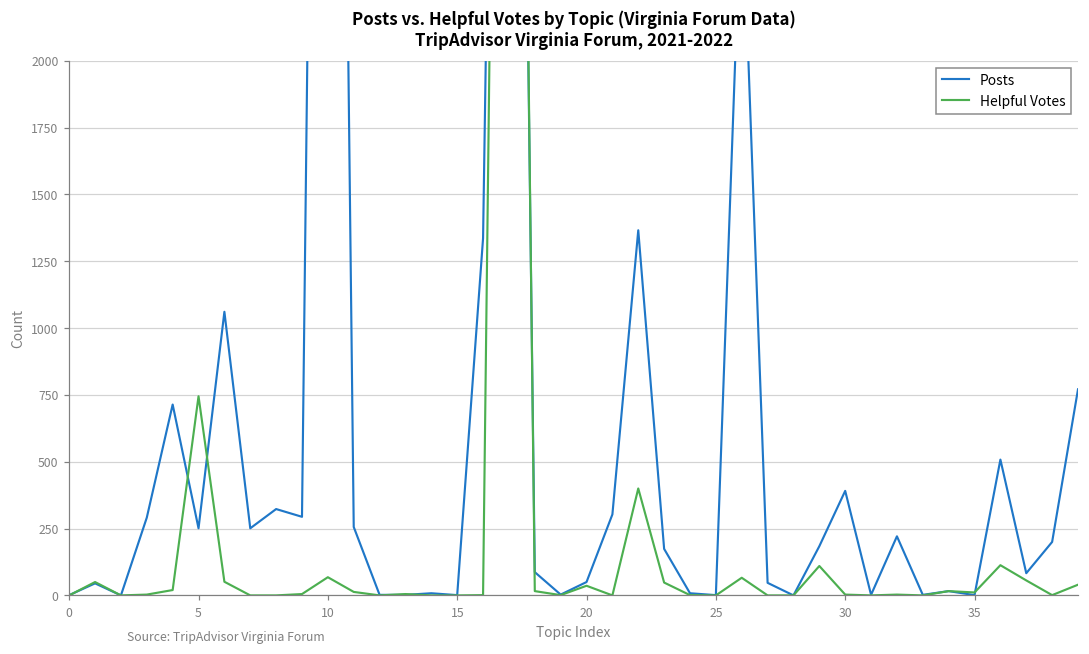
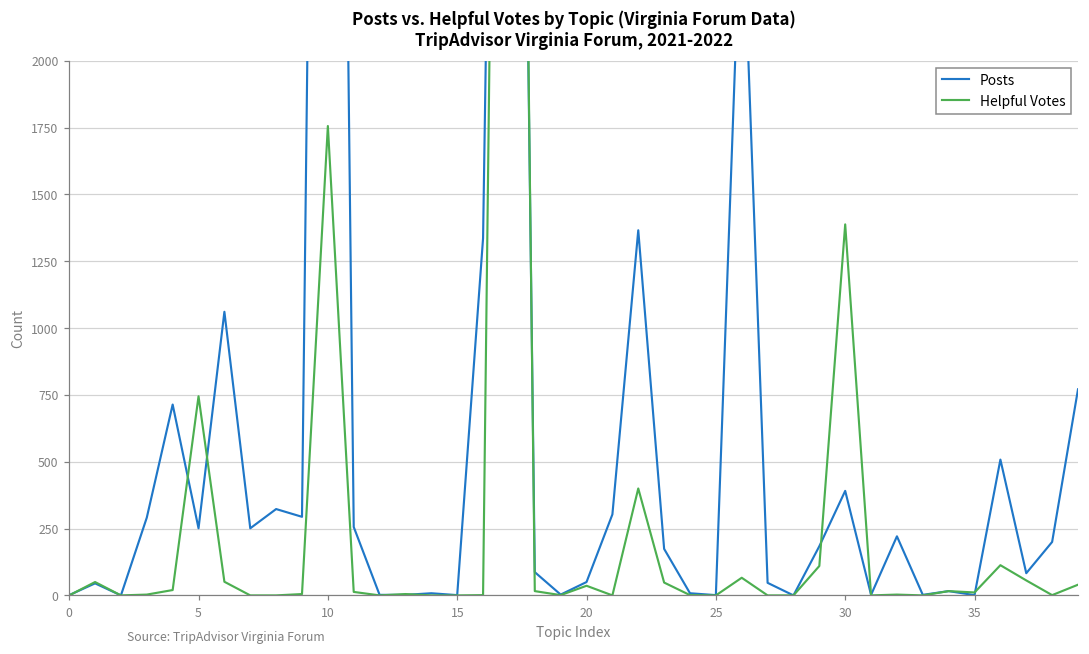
Helpful Votes, 10: 70 -> 1760
Helpful Votes, 30: 0 -> 1390
